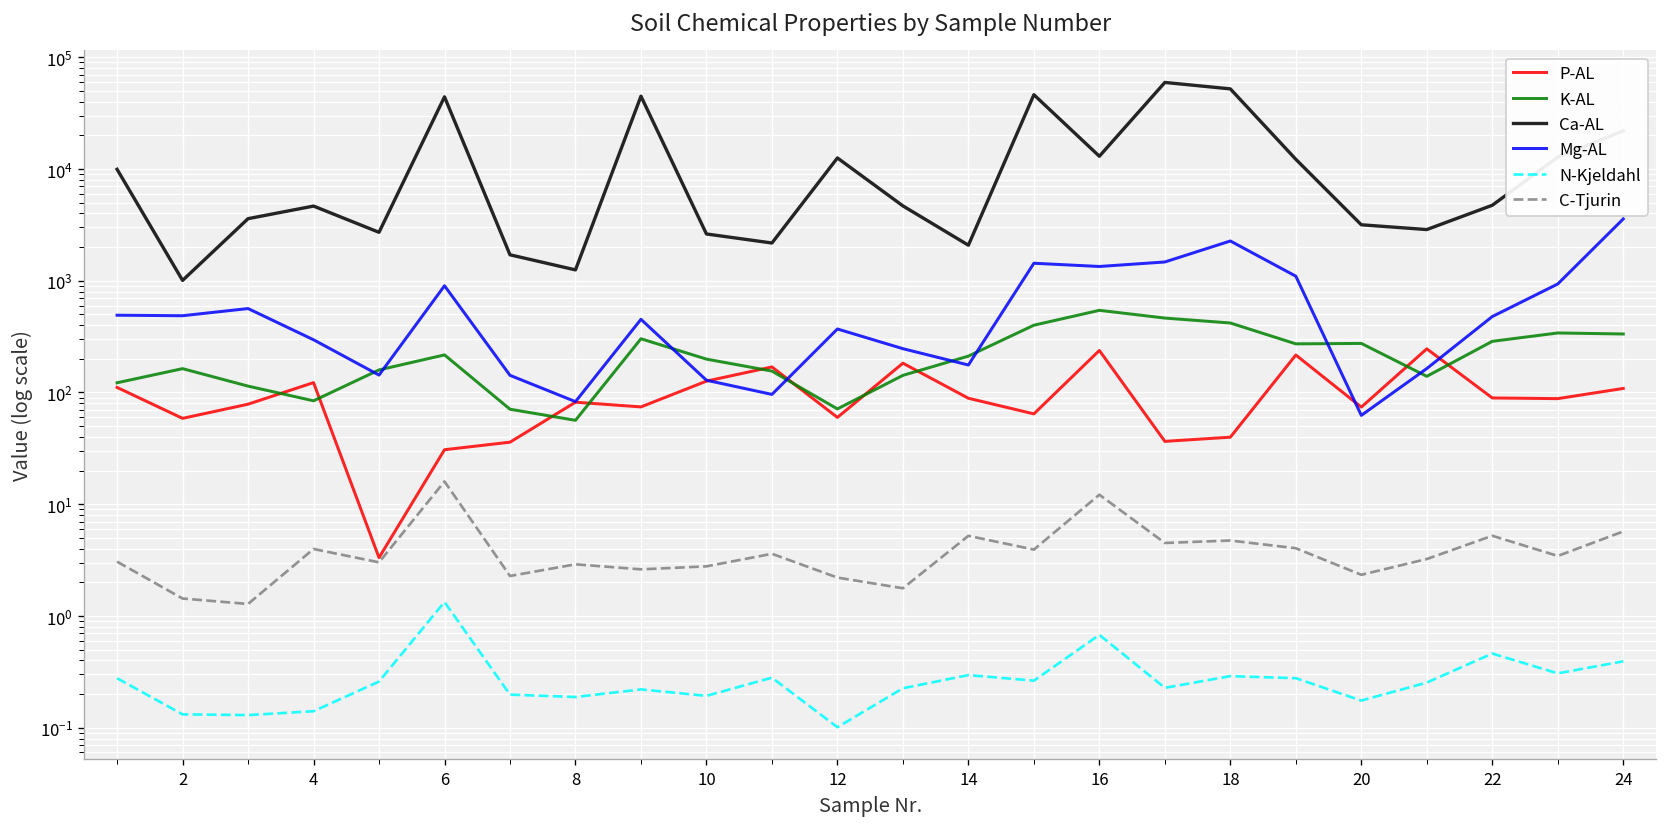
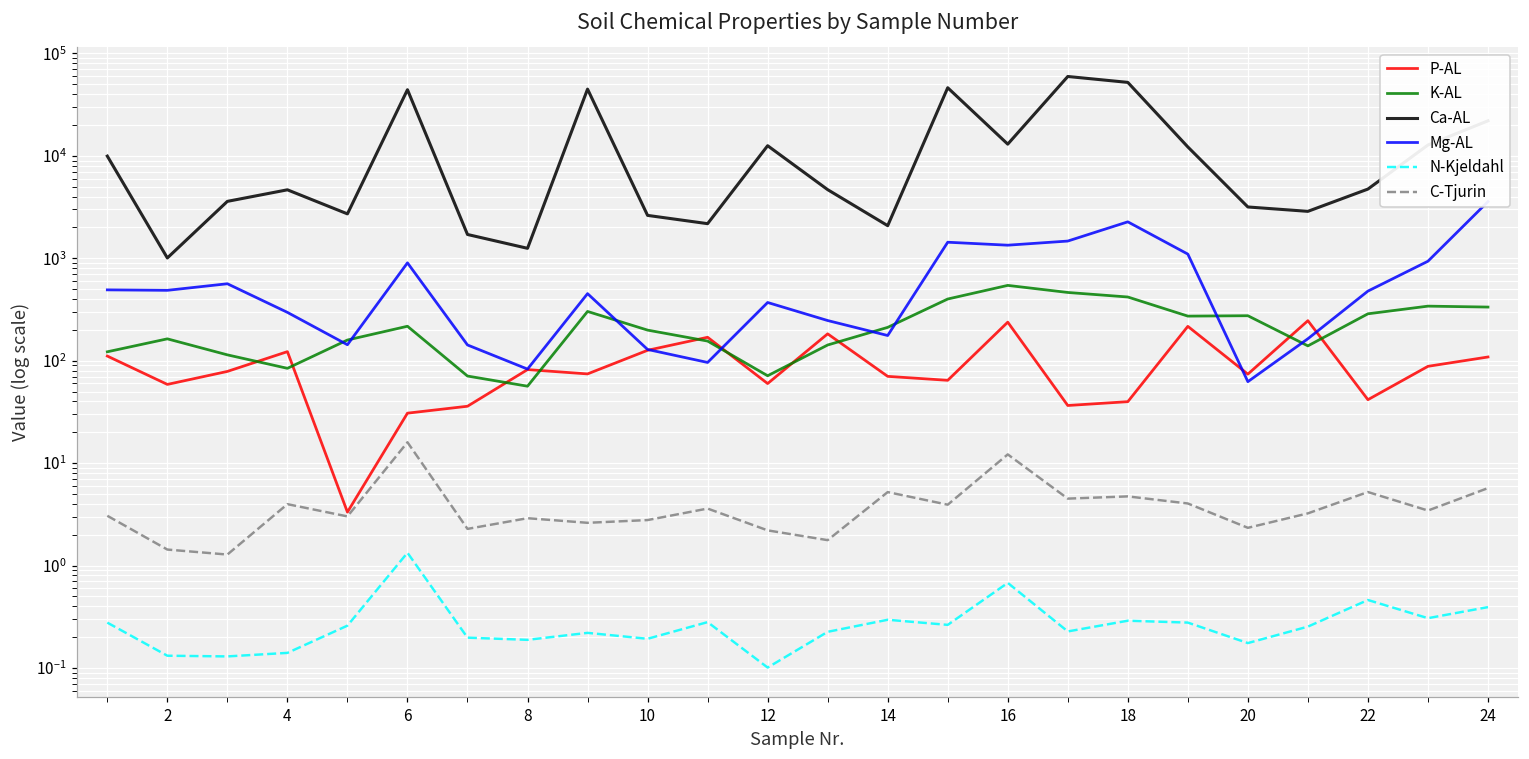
P-AL, 14: 90 -> 70
P-AL, 22: 90 -> 40
